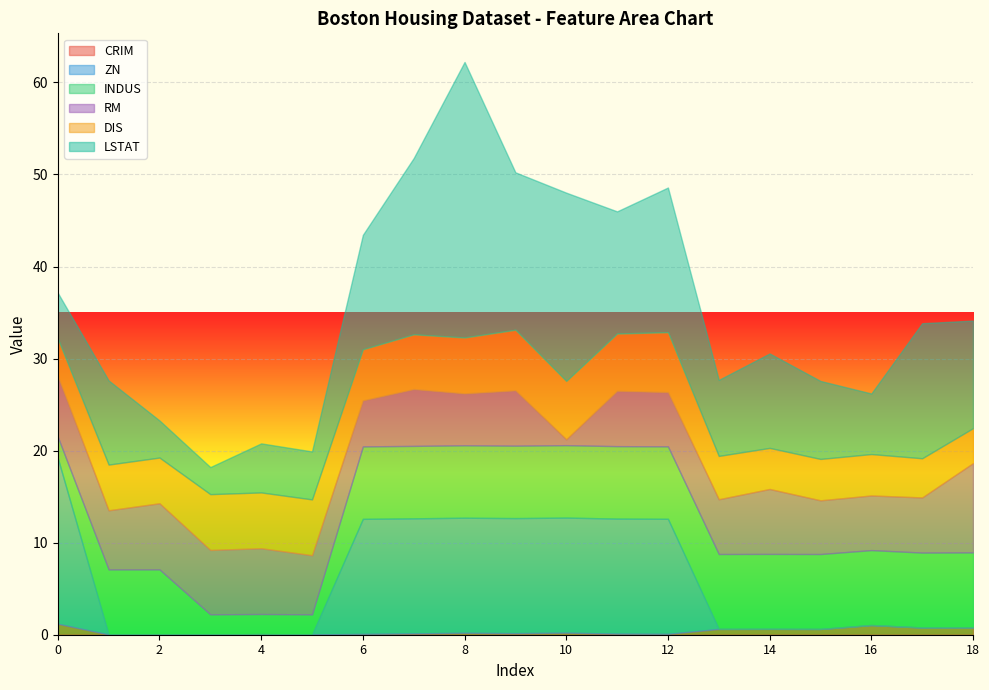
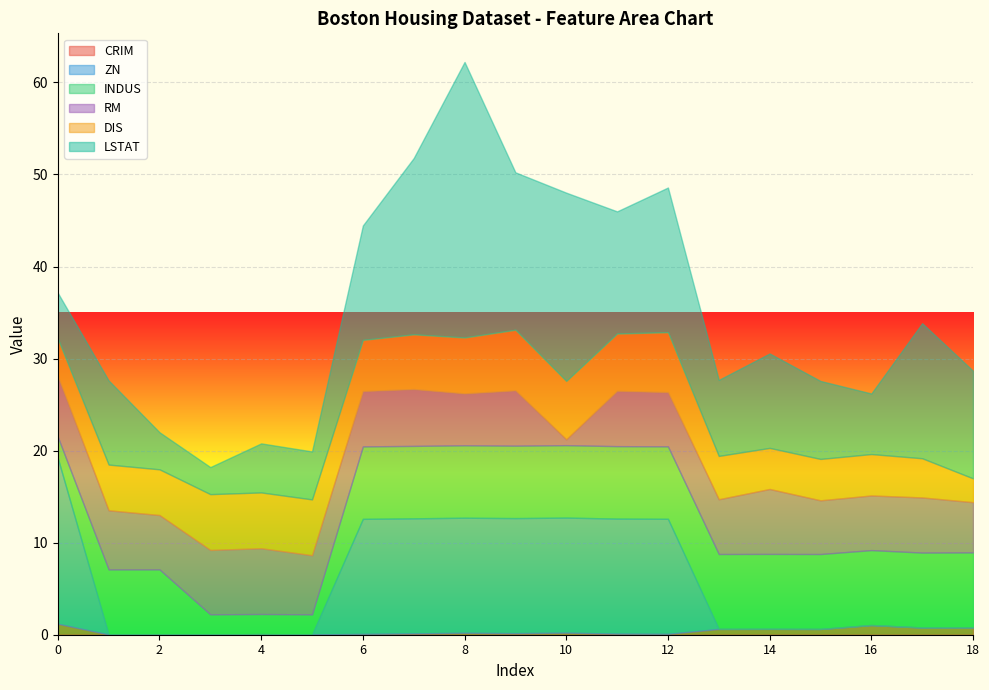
RM, 2: 7 -> 6
RM, 6: 5 -> 6
RM, 18: 10 -> 5
DIS, 18: 4 -> 3
